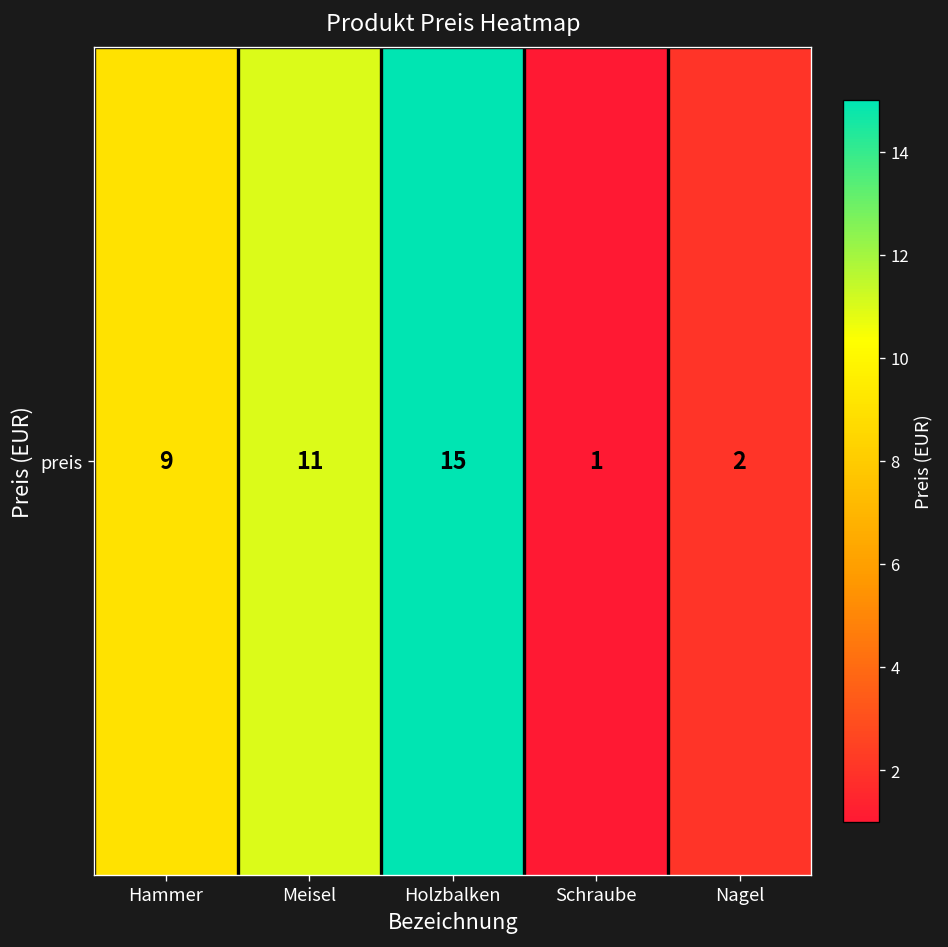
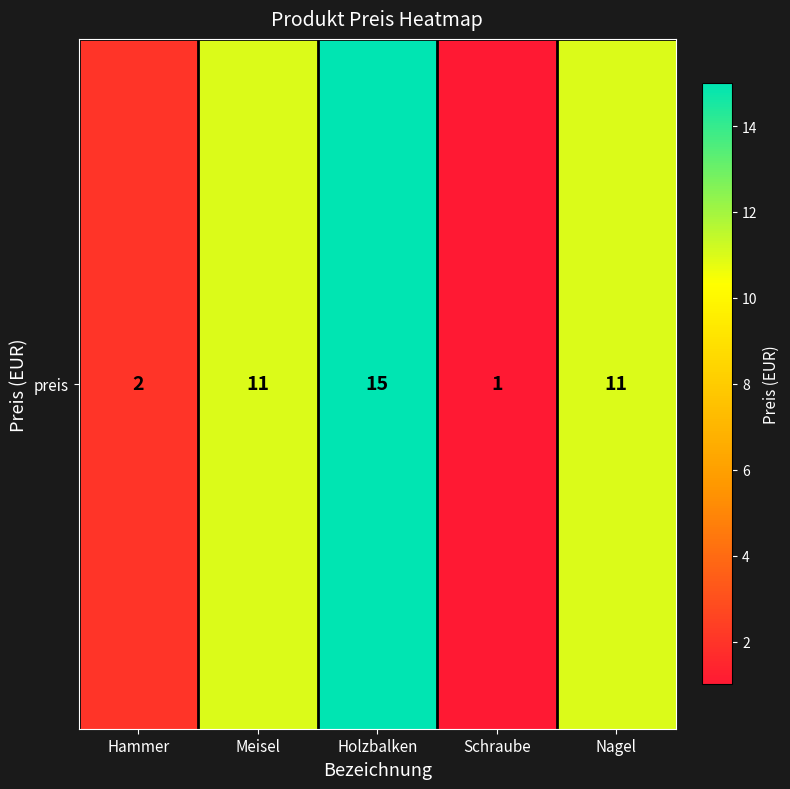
preis, Hammer: 9 -> 2
preis, Nagel: 2 -> 11
